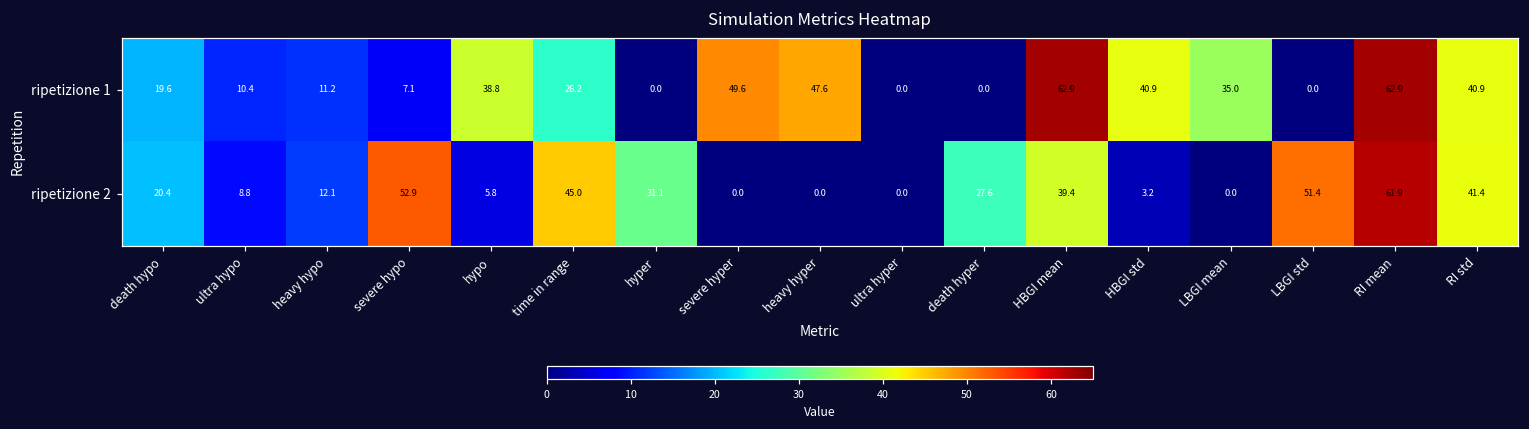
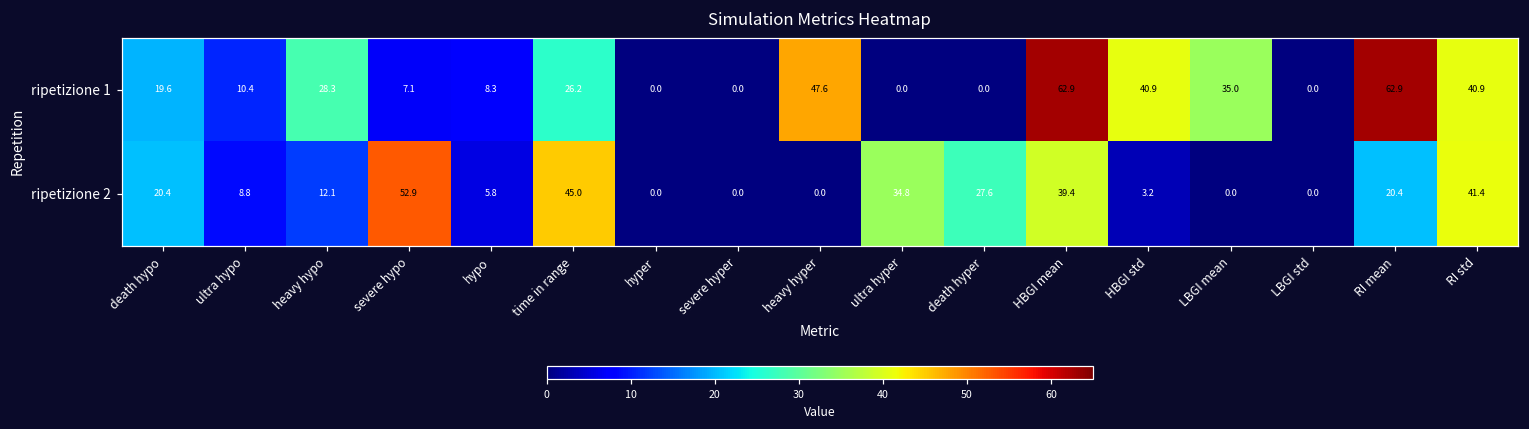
ripetizione 1, heavy hypo: 11.2 -> 28.3
ripetizione 1, hypo: 38.8 -> 8.3
ripetizione 1, severe hyper: 49.6 -> 0.0
ripetizione 2, hyper: 31.1 -> 0.0
ripetizione 2, ultra hyper: 0.0 -> 34.8
ripetizione 2, LBGI std: 51.4 -> 0.0
ripetizione 2, RI mean: 61.9 -> 20.4
